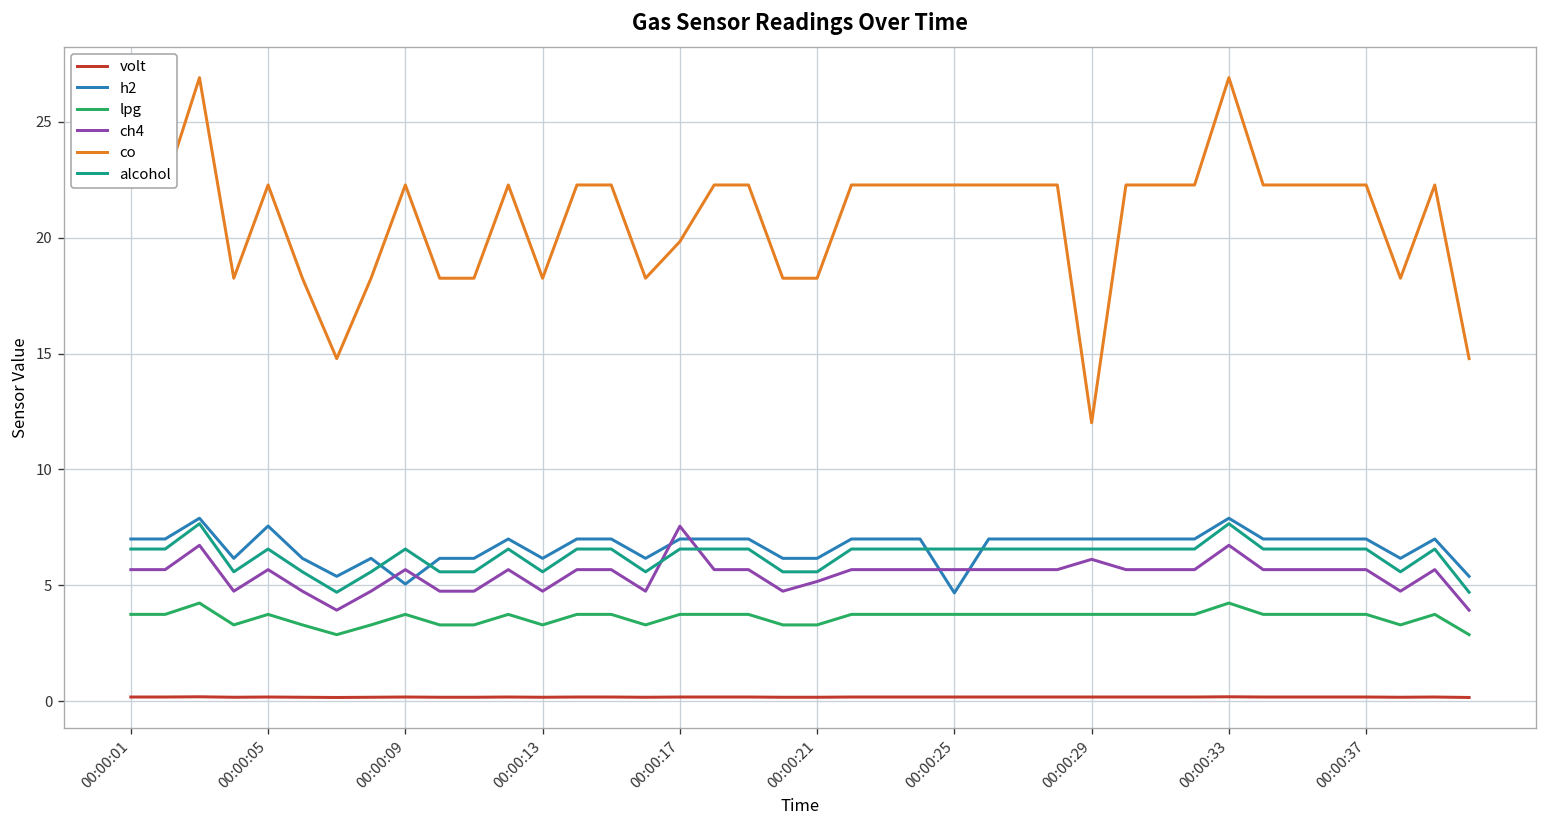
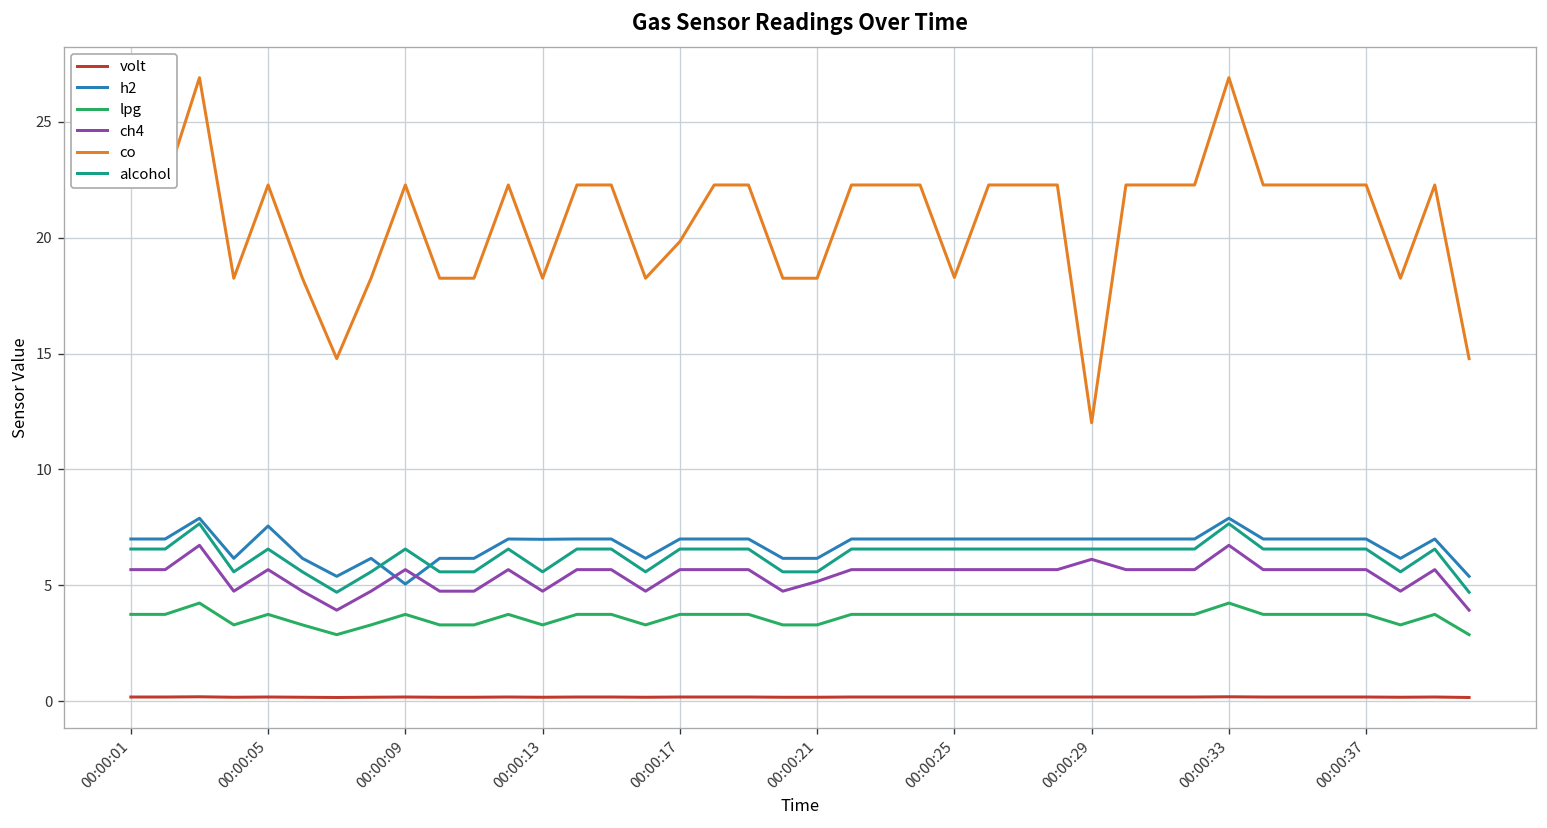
h2, 00:00:13: 6.2 -> 7.0
ch4, 00:00:17: 7.6 -> 5.7
h2, 00:00:25: 4.7 -> 7.0
co, 00:00:25: 22.3 -> 18.3
